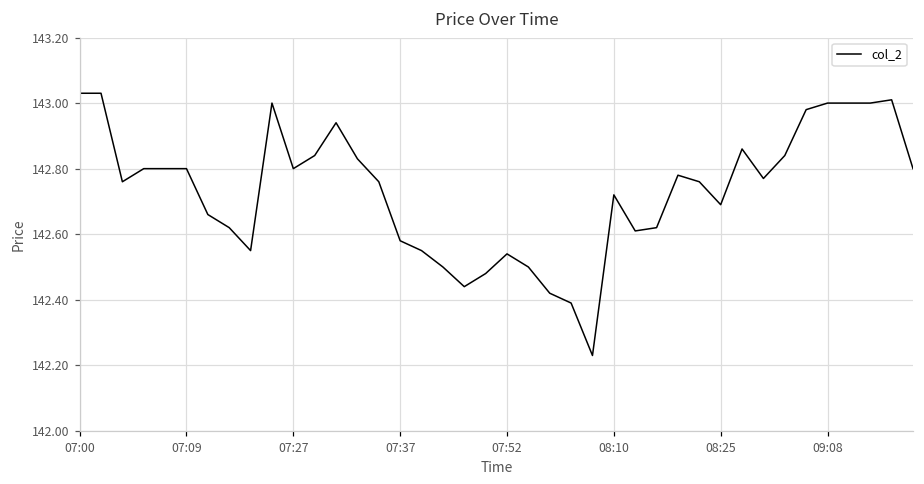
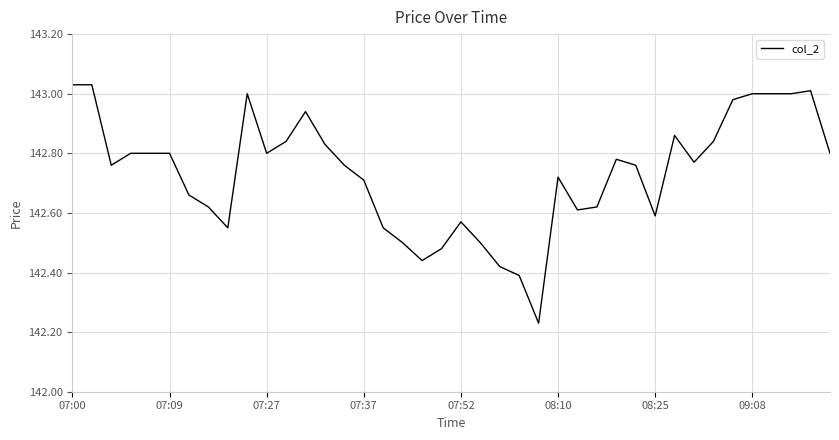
07:37: 142.58 -> 142.71
07:52: 142.54 -> 142.57
08:25: 142.69 -> 142.59
